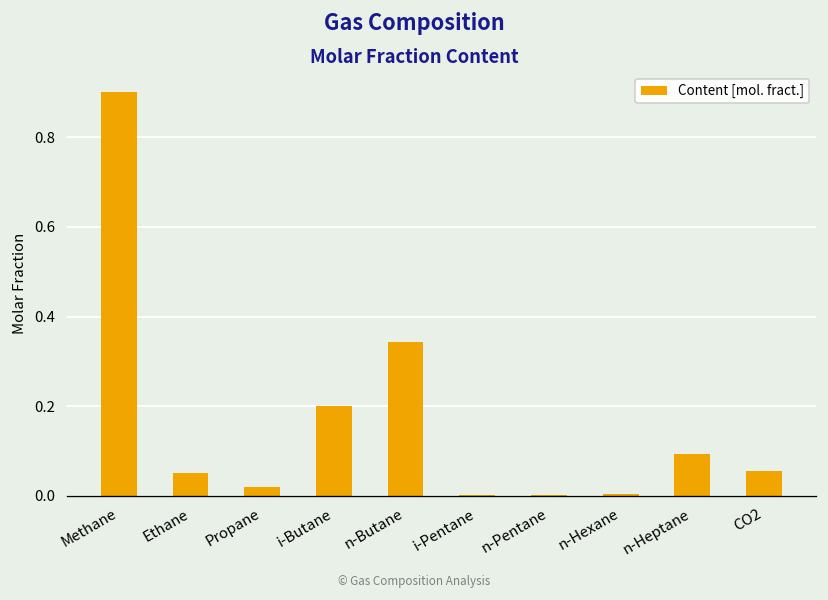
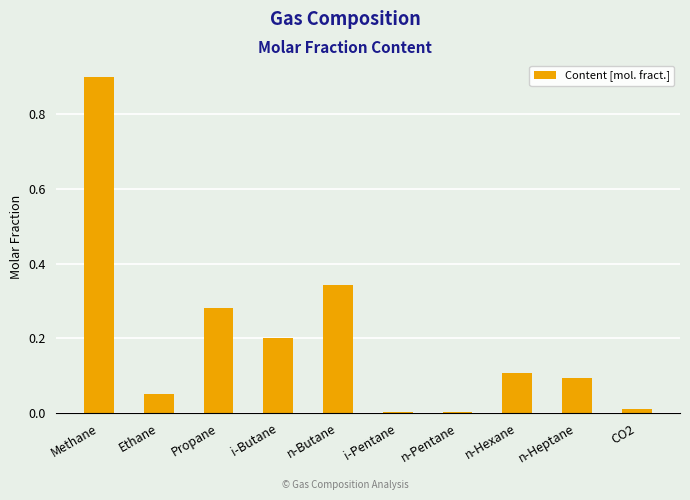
Propane: 0.02 -> 0.28
n-Hexane: 0.00 -> 0.11
CO2: 0.06 -> 0.01
